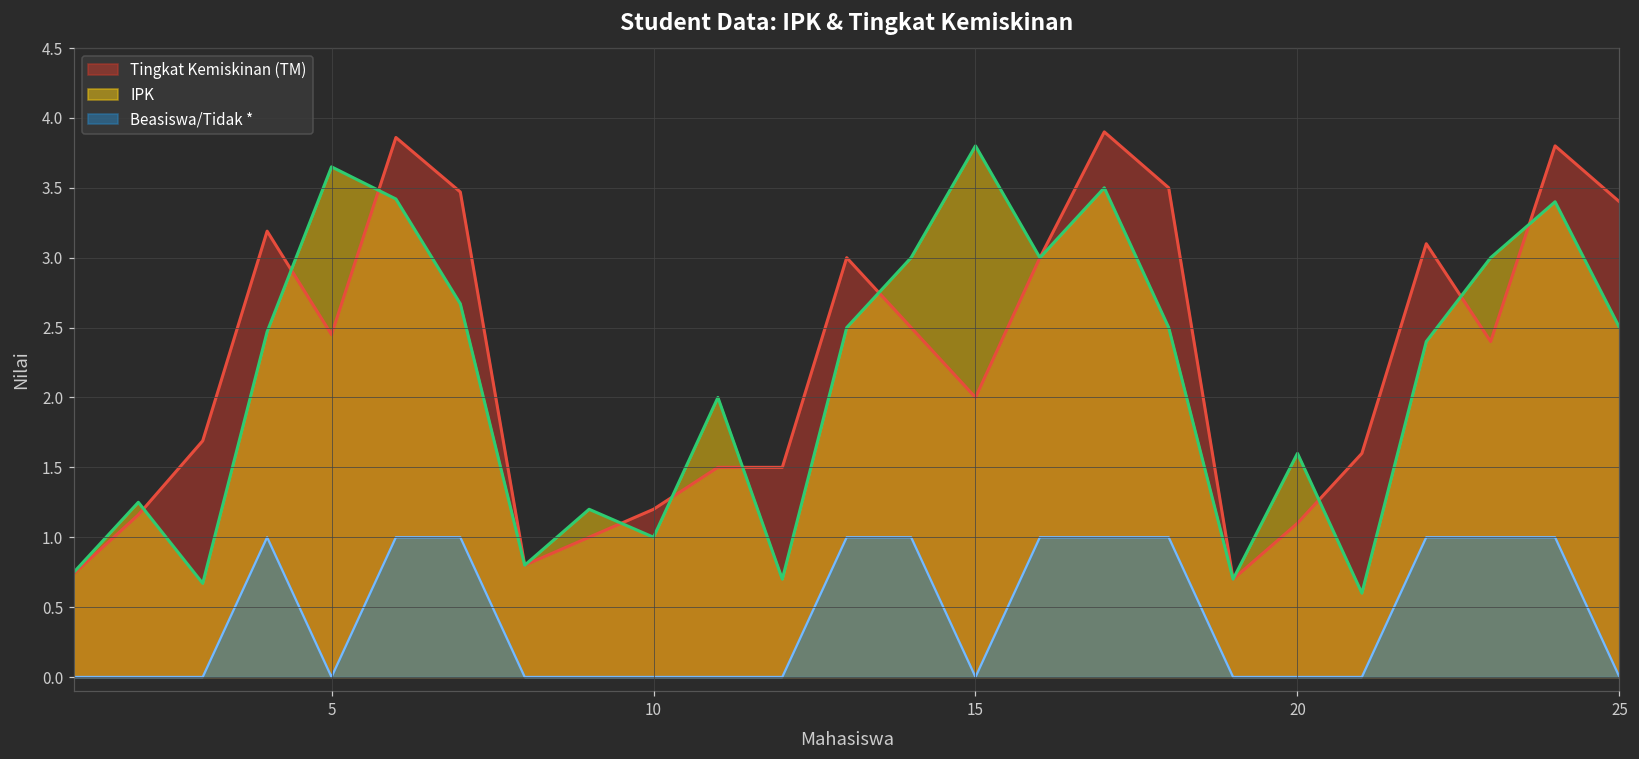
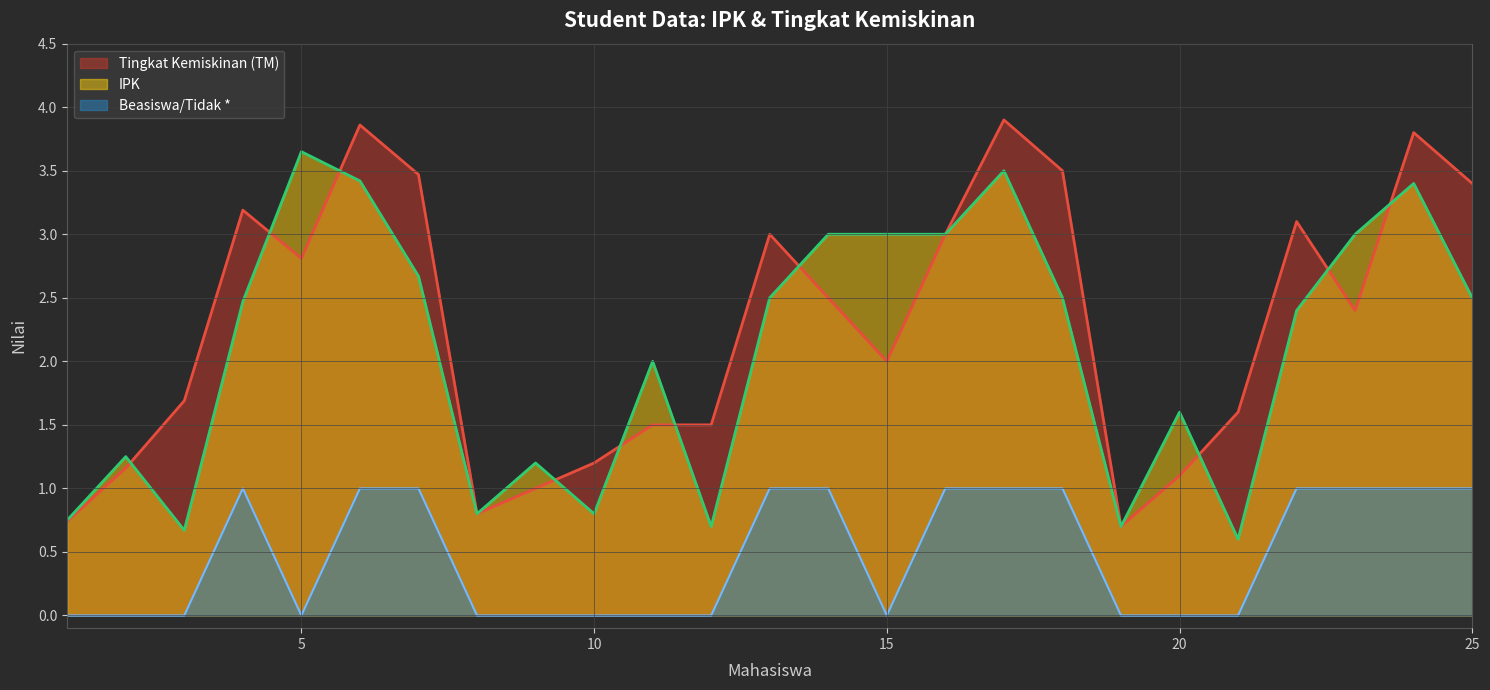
Tingkat Kemiskinan (TM), 5: 2.45 -> 2.81
IPK, 10: 1.0 -> 0.8
IPK, 15: 3.8 -> 3.0
Beasiswa/Tidak *, 25: 0 -> 1
